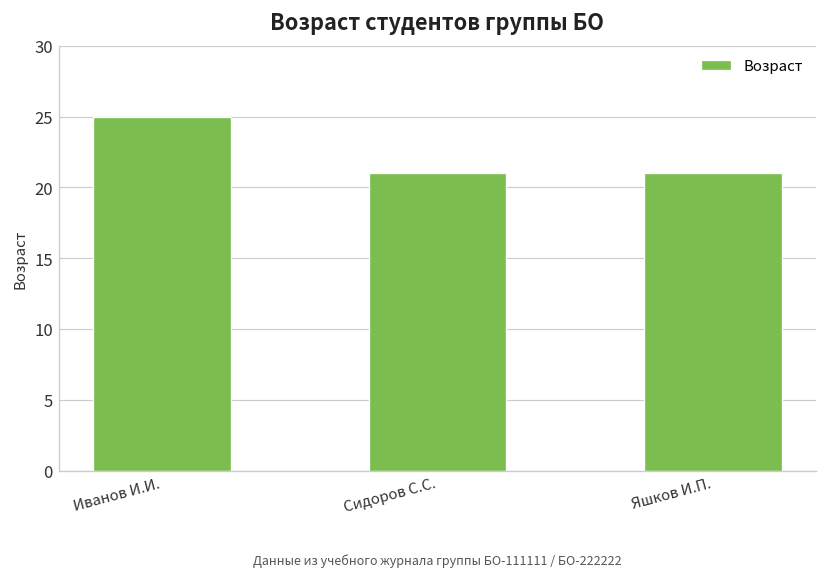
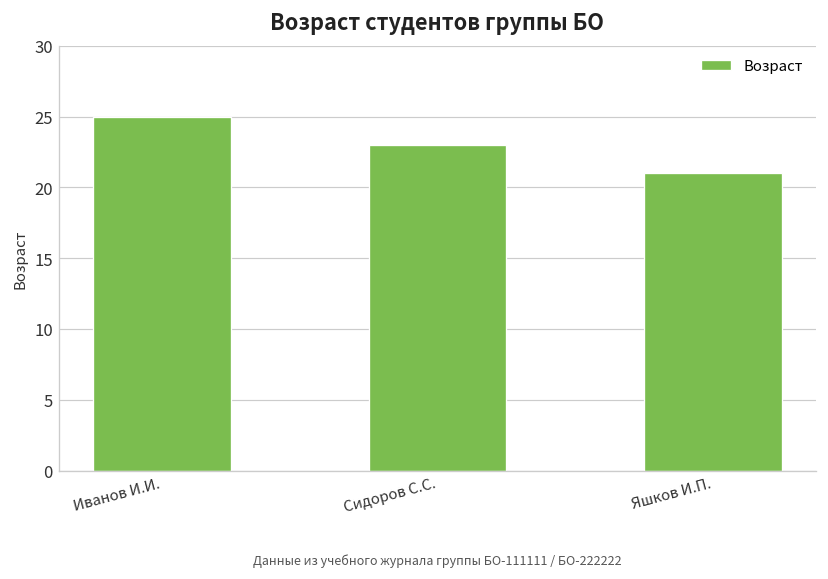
Сидоров С.С.: 21 -> 23
